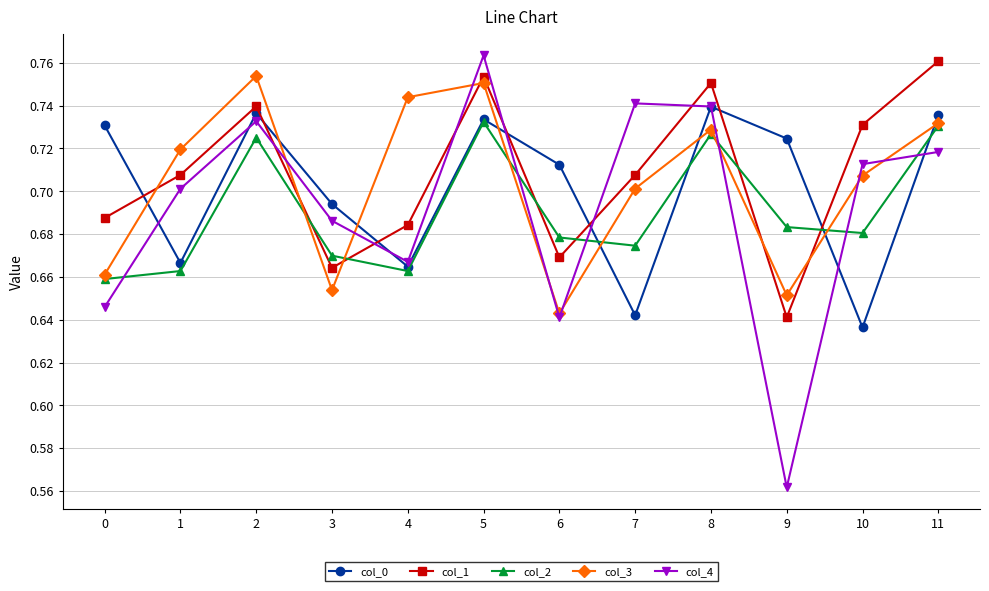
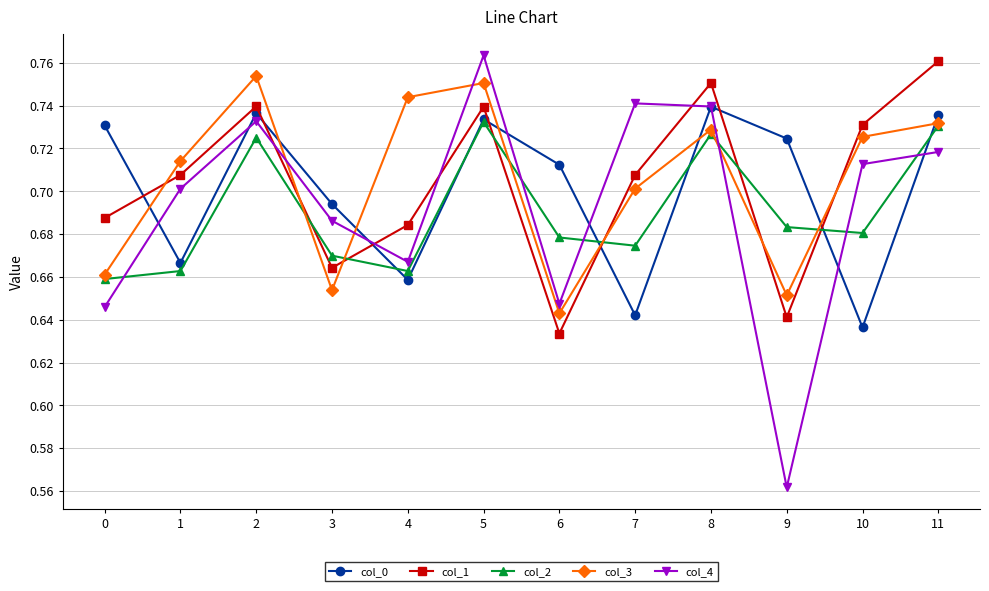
col_3, 1: 0.720 -> 0.714
col_0, 4: 0.665 -> 0.659
col_1, 5: 0.753 -> 0.739
col_1, 6: 0.669 -> 0.634
col_4, 6: 0.641 -> 0.647
col_3, 10: 0.707 -> 0.725
